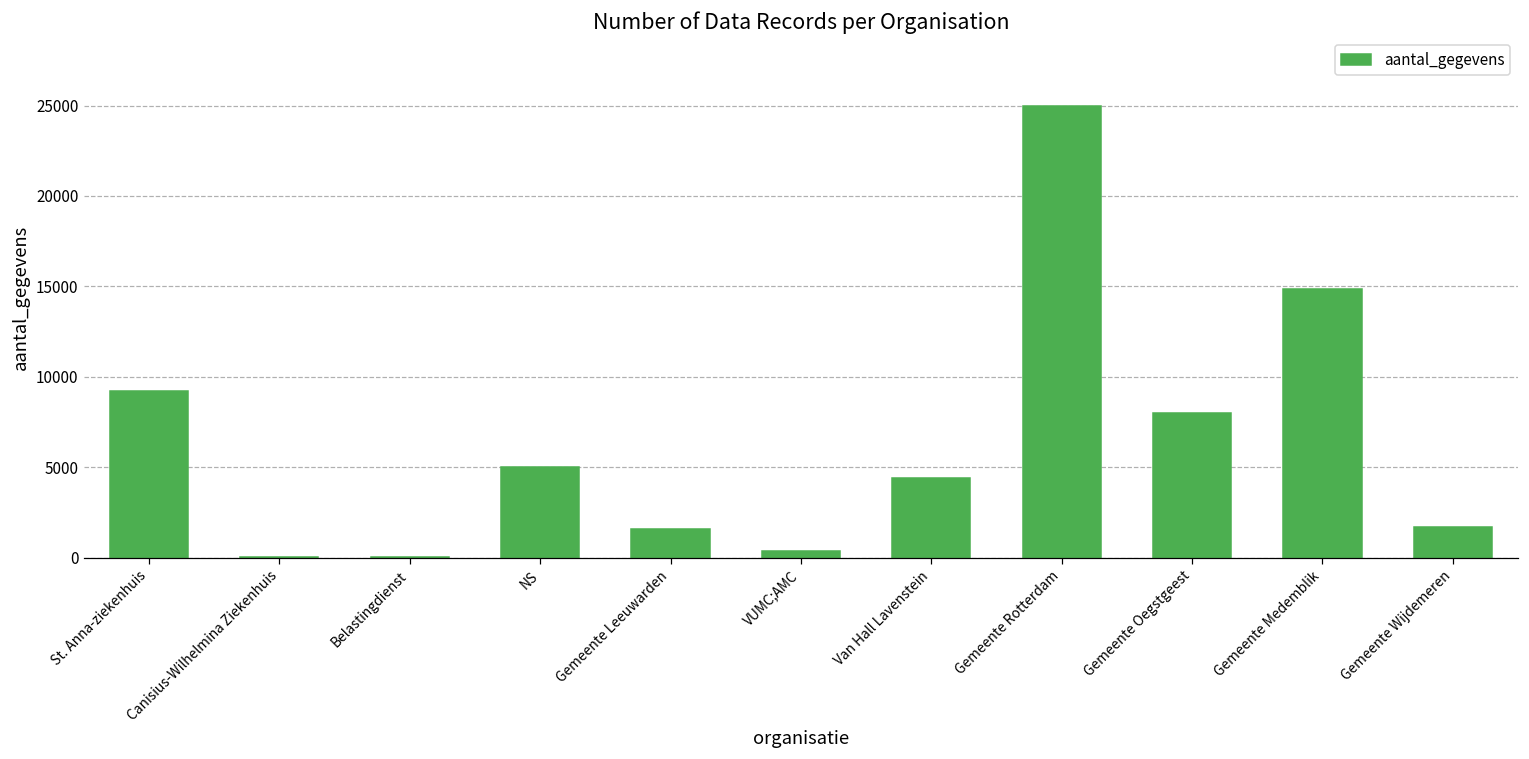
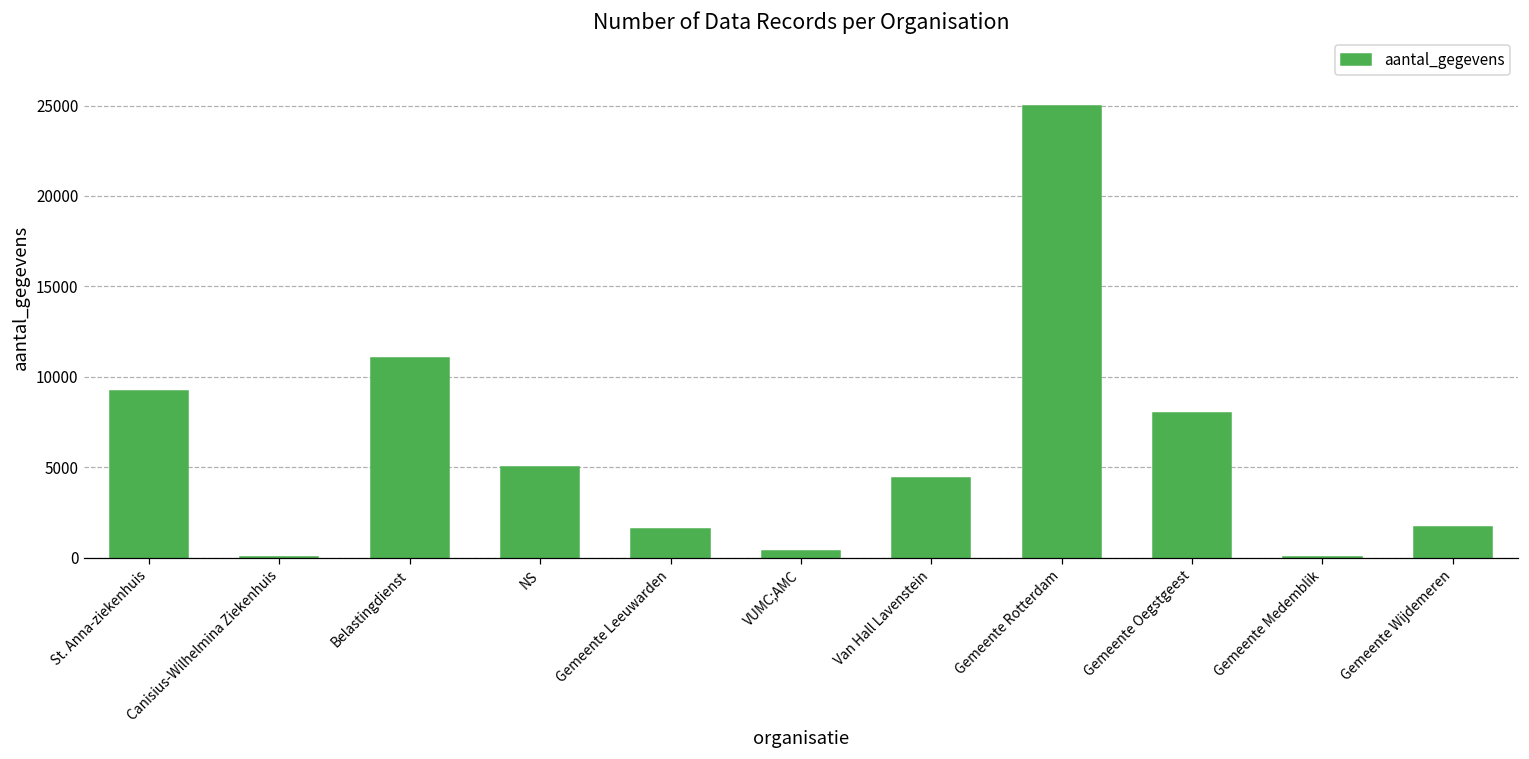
Belastingdienst: 0 -> 11100
Gemeente Medemblik: 14900 -> 0
